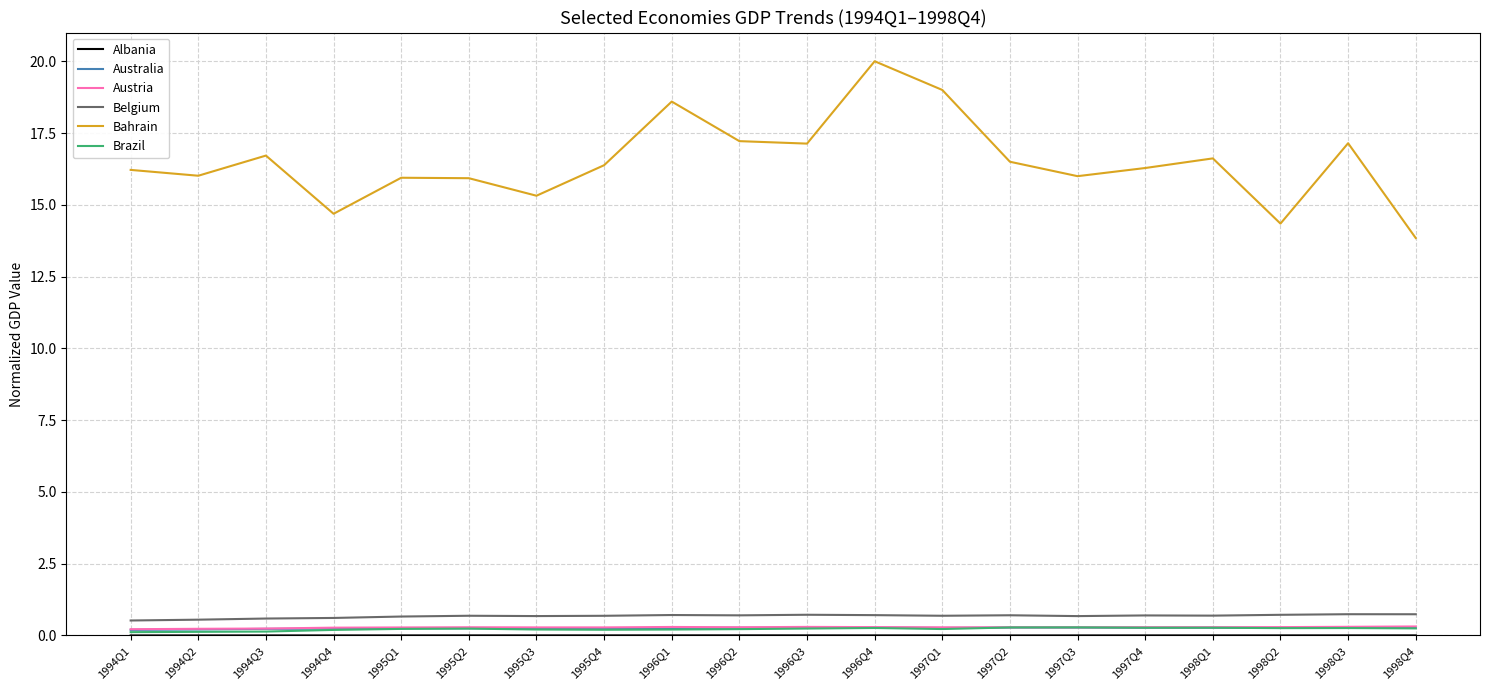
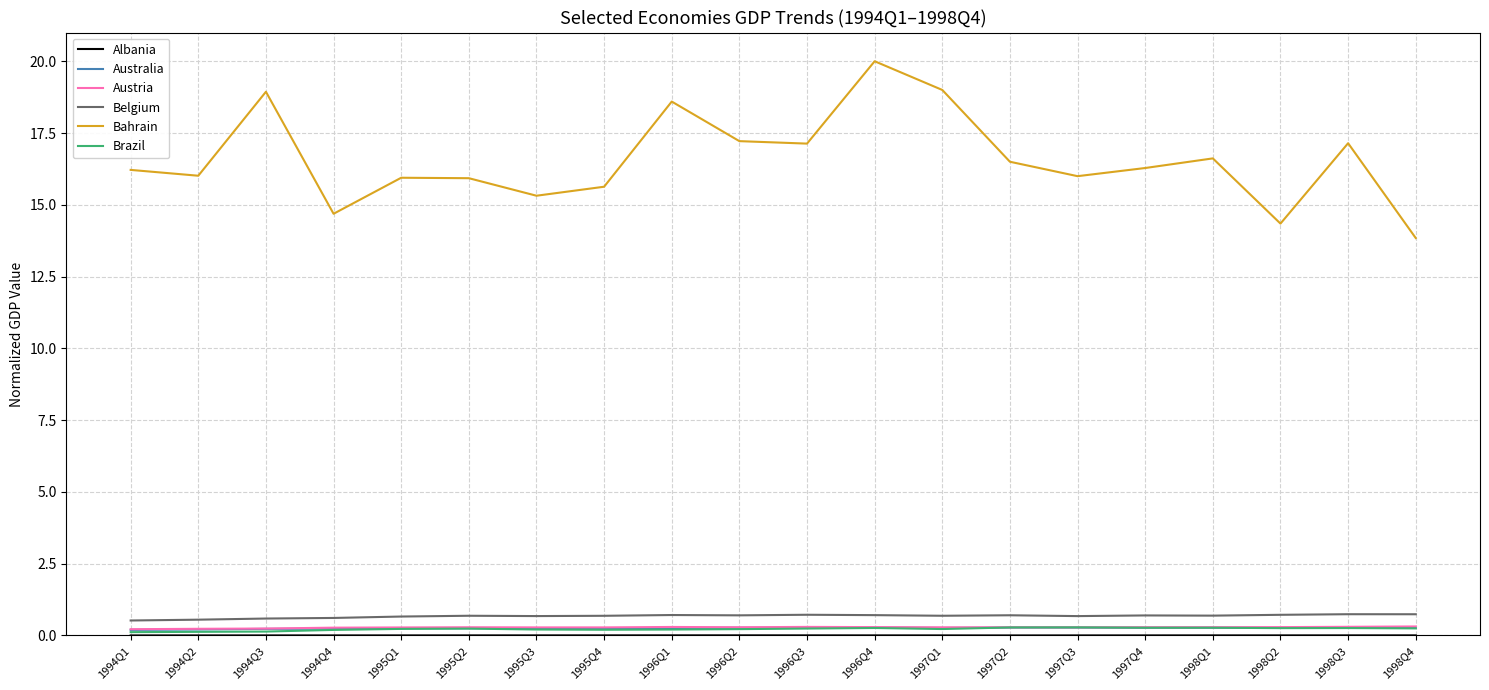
Bahrain, 1994Q3: 16.7 -> 18.9
Bahrain, 1995Q4: 16.4 -> 15.6
